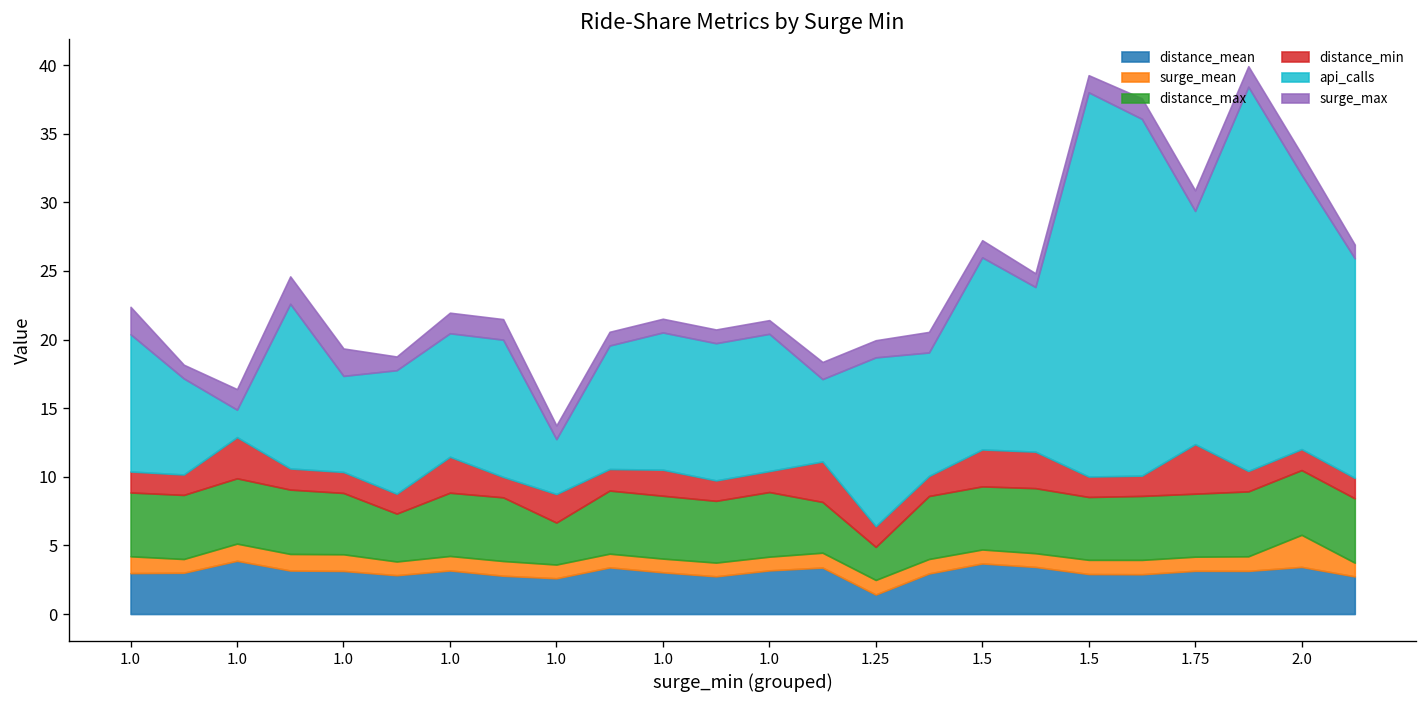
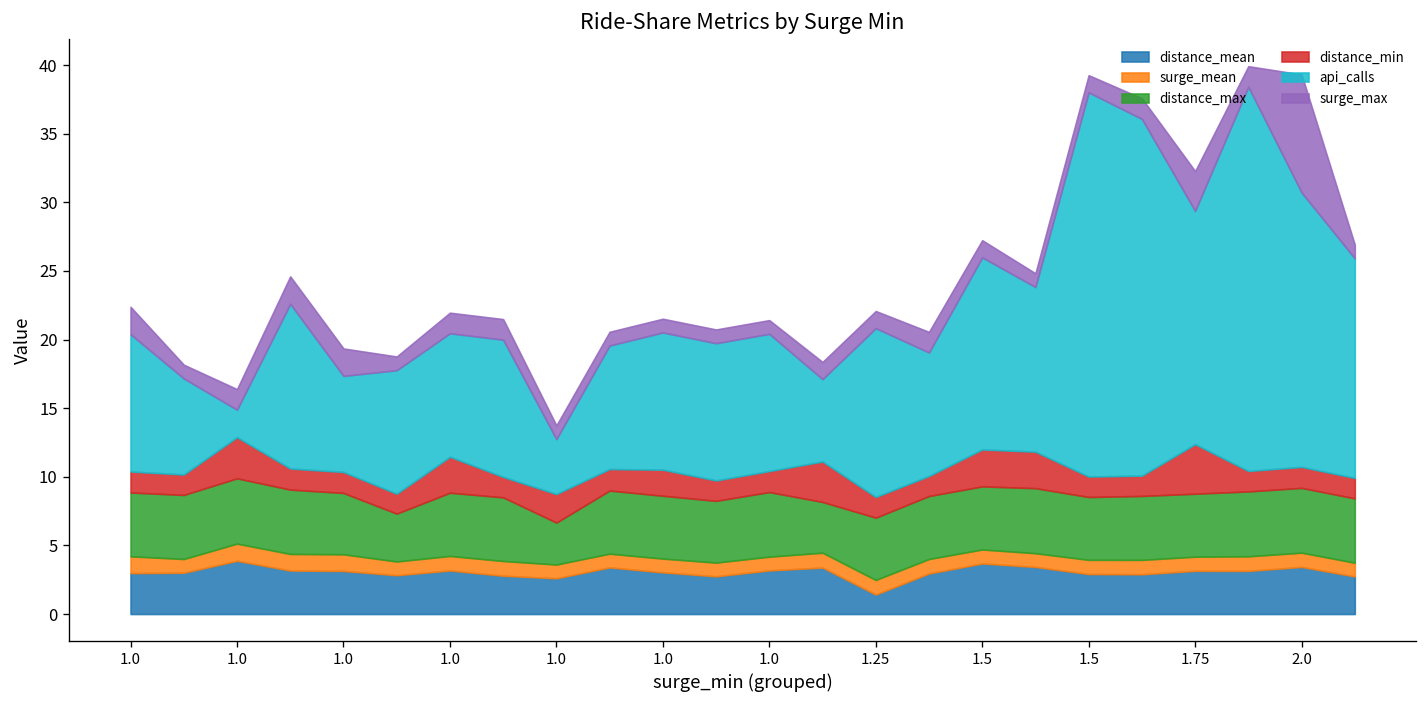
distance_max, 1.25: 2.4 -> 4.5
surge_max, 1.75: 1.5 -> 2.9
surge_mean, 2.0: 2.3 -> 1.0
surge_max, 2.0: 1.5 -> 8.6
